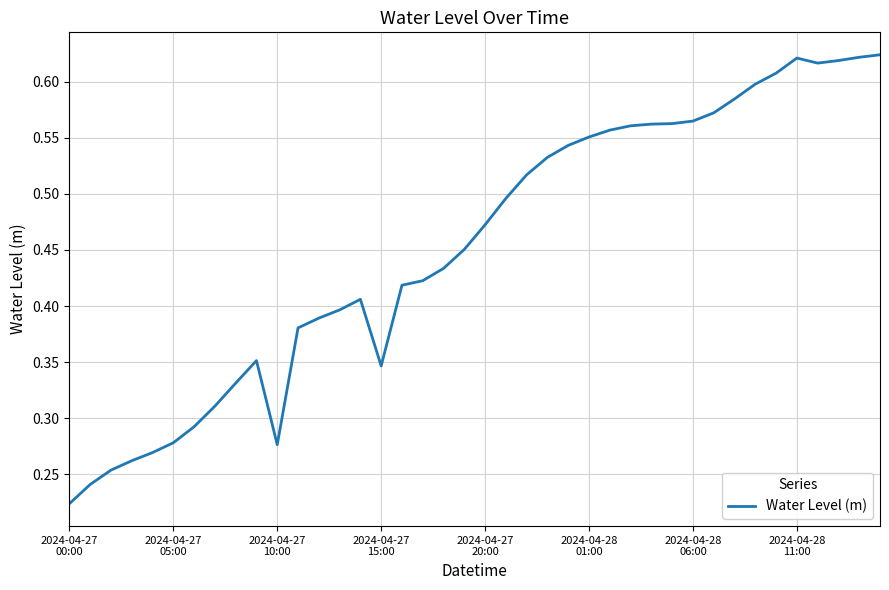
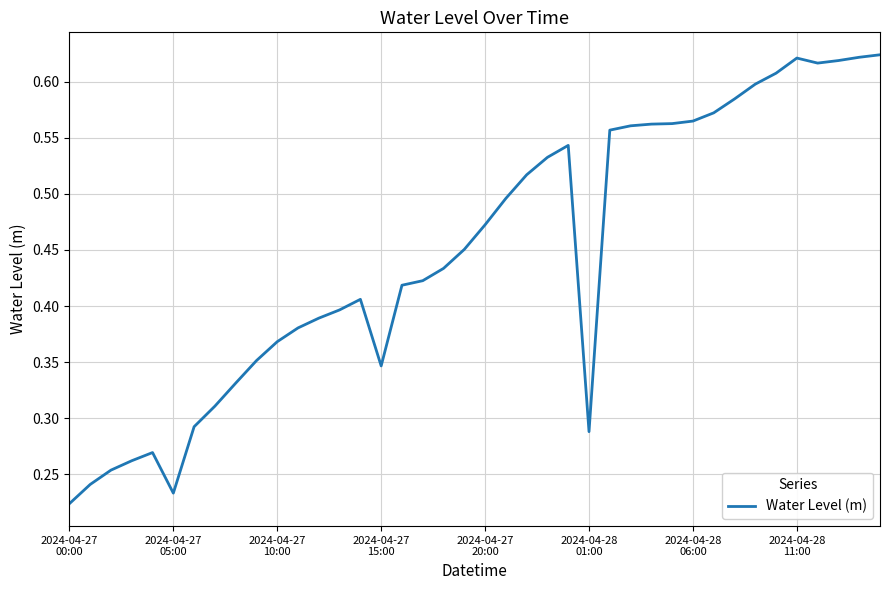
2024-04-27 05:00: 0.278 -> 0.233
2024-04-27 10:00: 0.276 -> 0.368
2024-04-28 01:00: 0.551 -> 0.288
